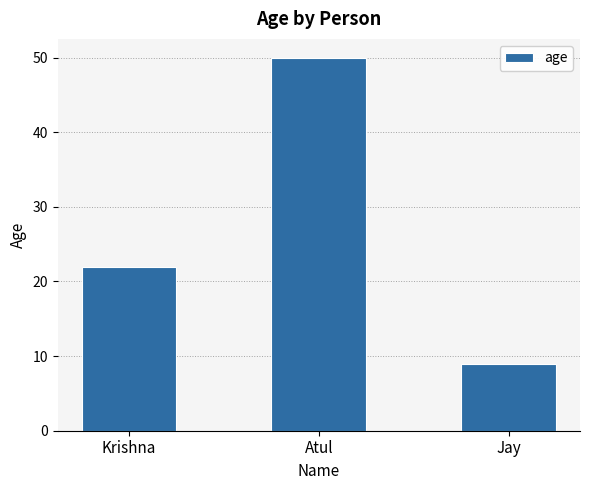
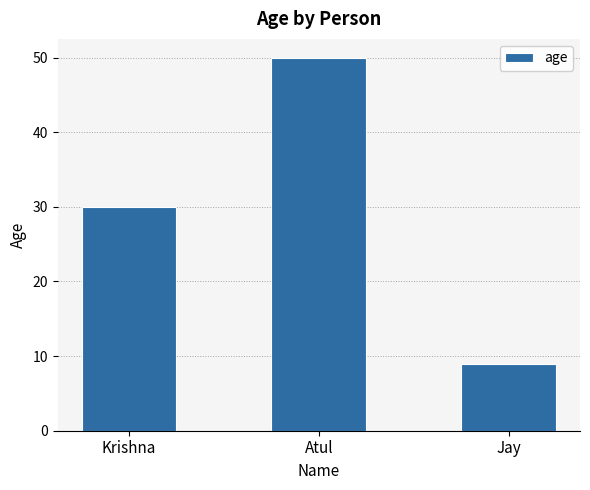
Krishna: 22 -> 30
